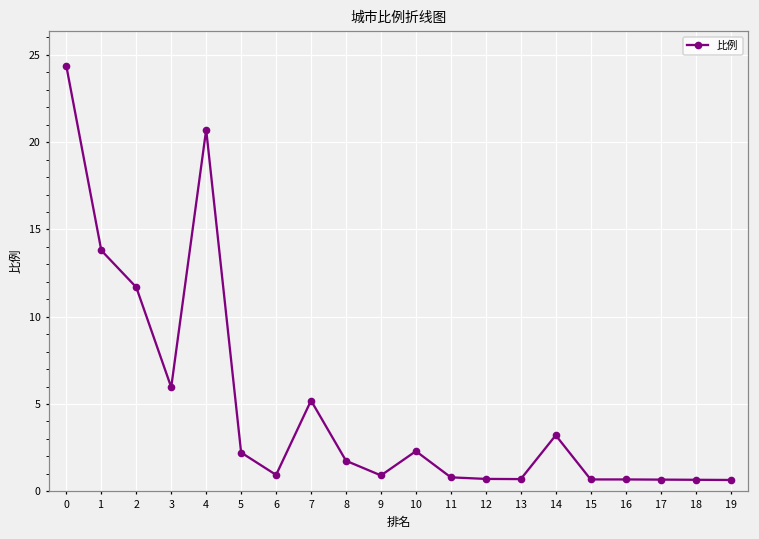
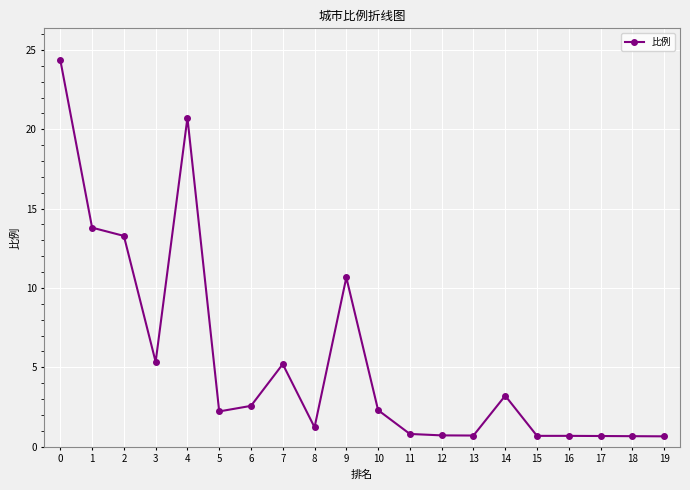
2: 11.7 -> 13.3
3: 6.0 -> 5.3
6: 0.9 -> 2.6
8: 1.8 -> 1.2
9: 0.9 -> 10.7
